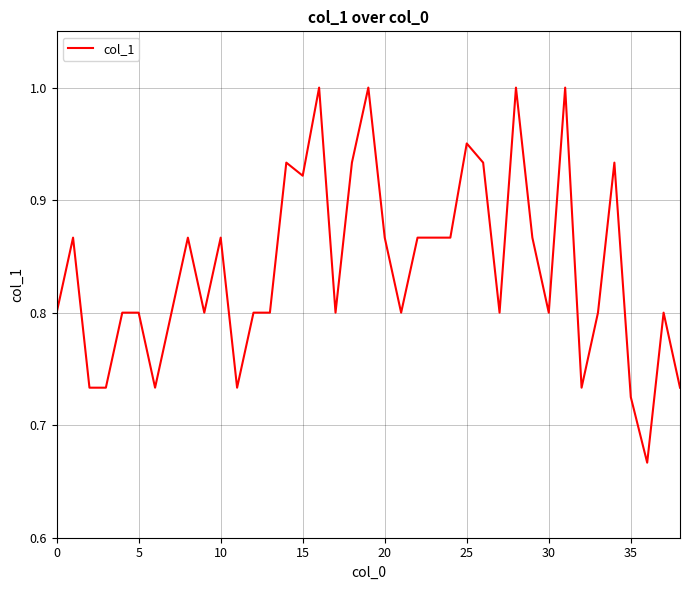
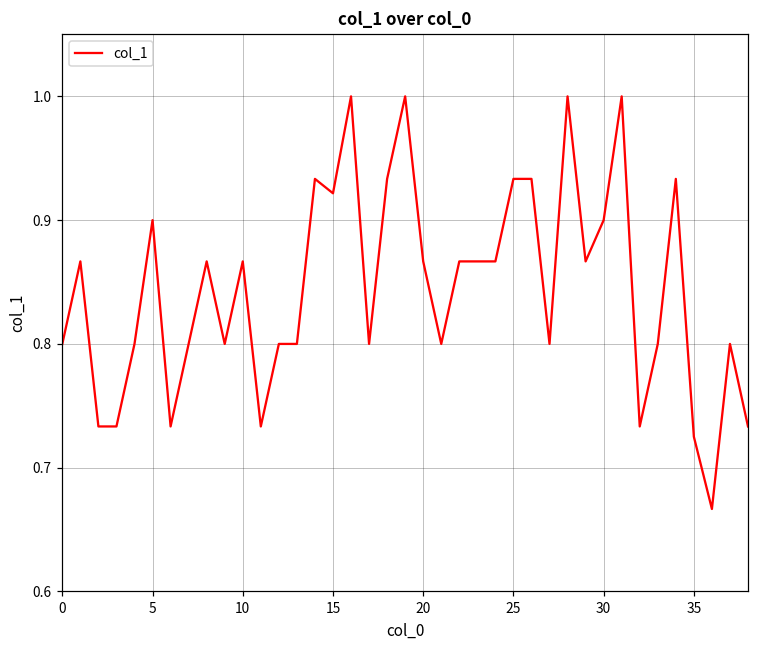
5: 0.8 -> 0.9
25: 0.950 -> 0.933
30: 0.8 -> 0.9
